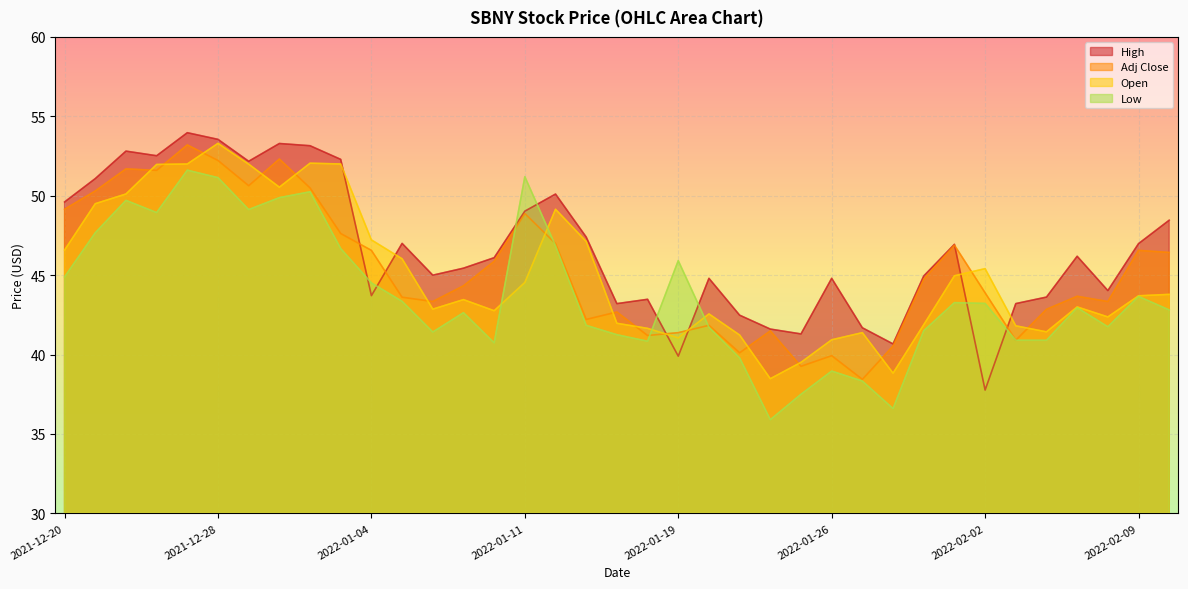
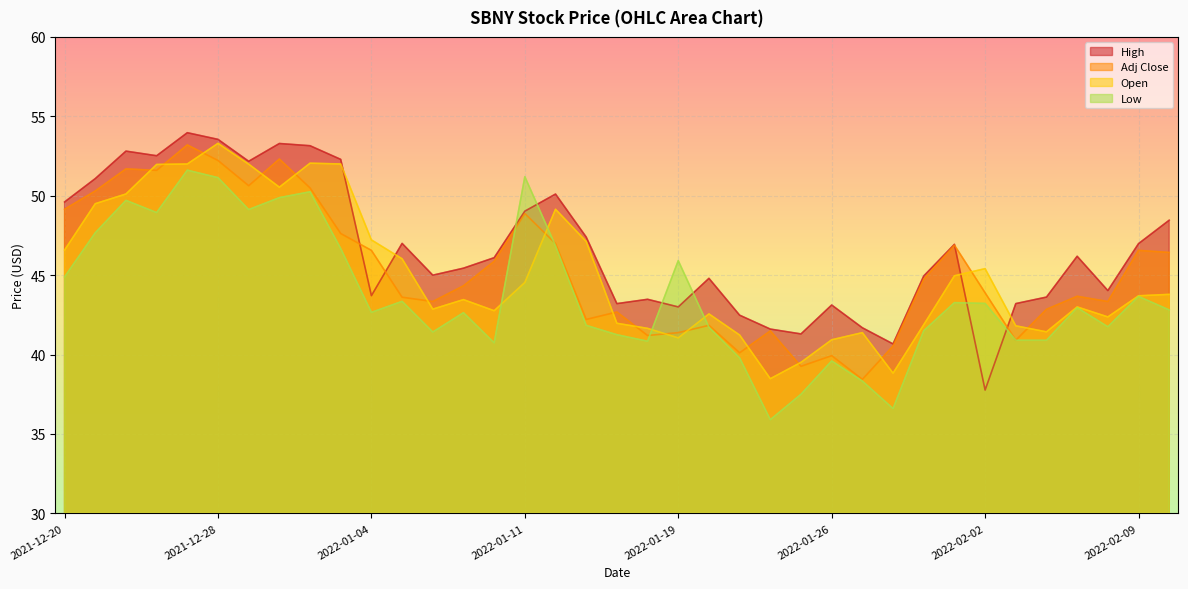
Low, 2022-01-04: 44.5 -> 42.7
High, 2022-01-19: 39.9 -> 43.0
High, 2022-01-26: 44.8 -> 43.1
Low, 2022-01-26: 39.0 -> 39.6
